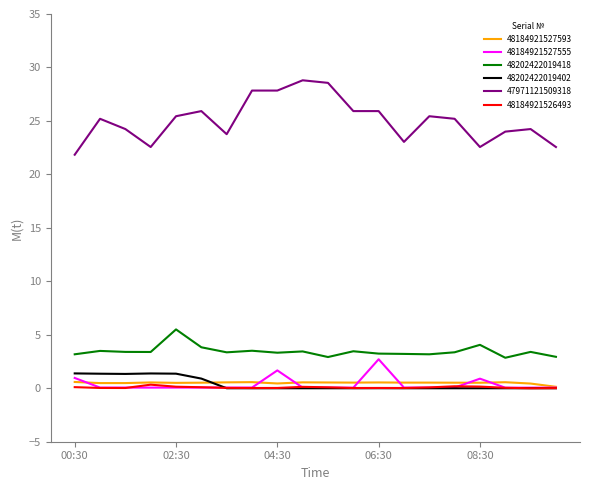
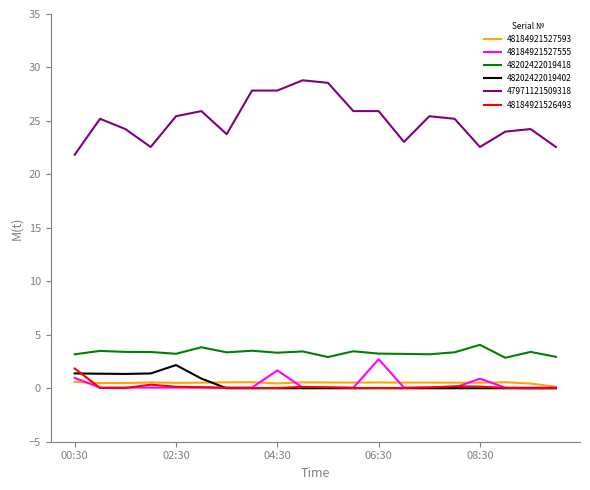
48184921526493, 00:30: 0.1 -> 1.8
48202422019418, 02:30: 5.5 -> 3.2
48202422019402, 02:30: 1.4 -> 2.2
